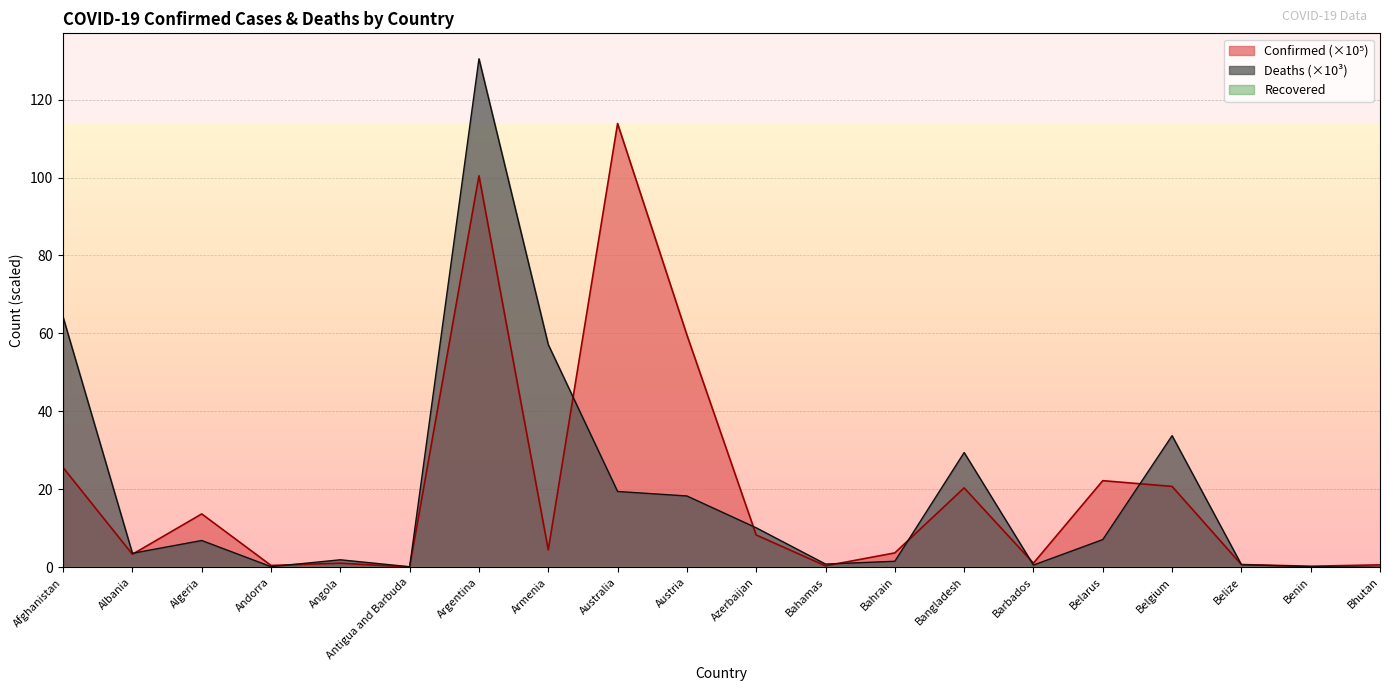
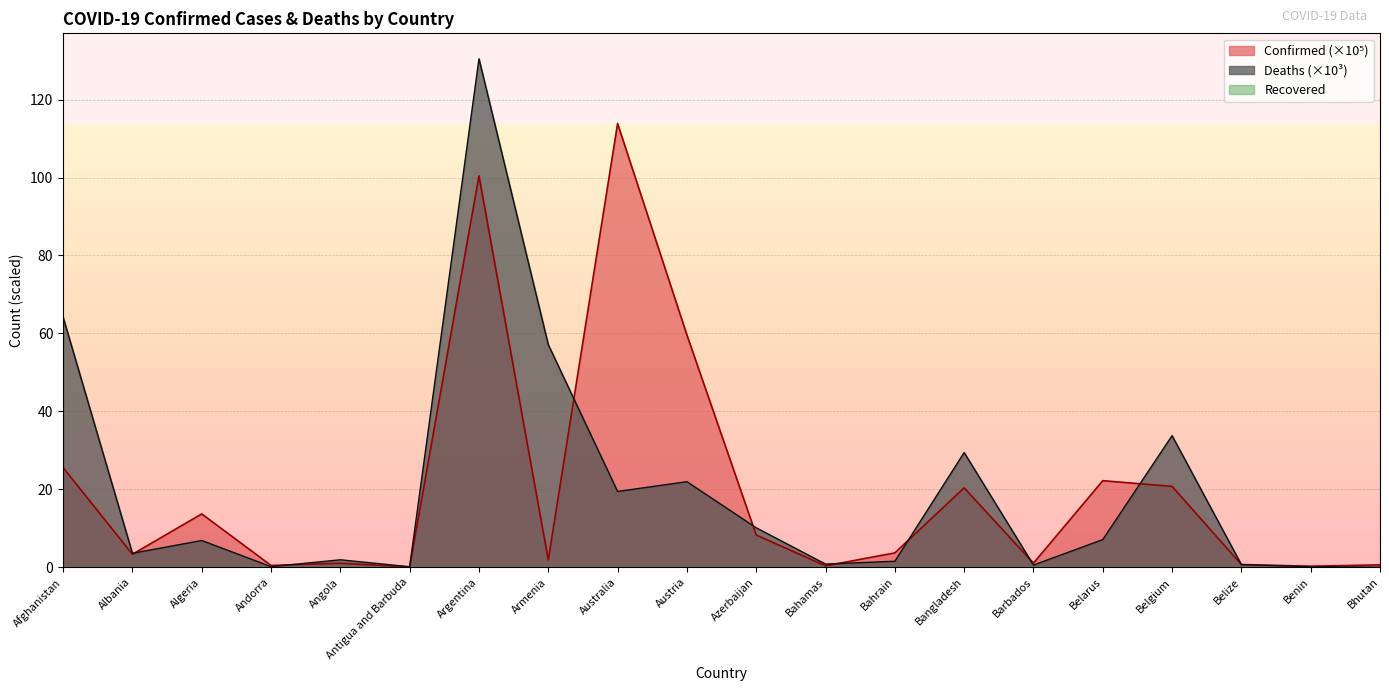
Confirmed (×10⁵), Armenia: 4 -> 2
Deaths (×10³), Austria: 18 -> 22
